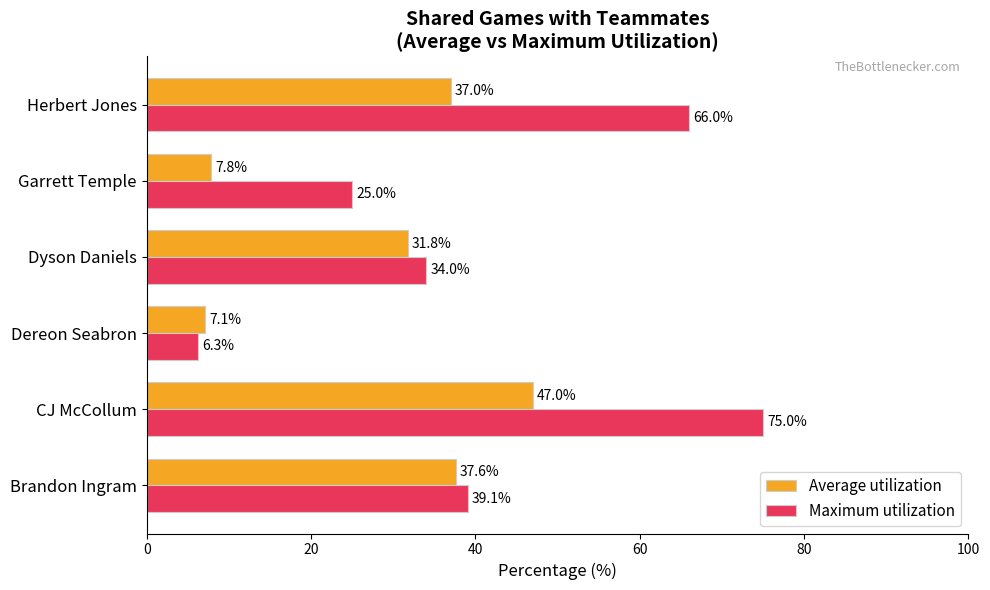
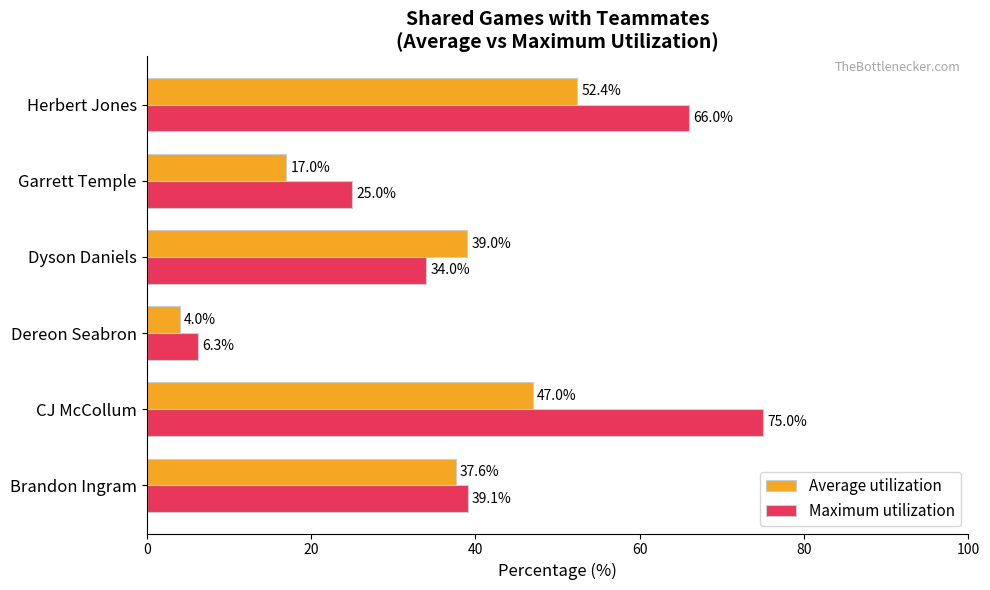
Average utilization, Herbert Jones: 37.0% -> 52.4%
Average utilization, Garrett Temple: 7.8% -> 17.0%
Average utilization, Dyson Daniels: 31.8% -> 39.0%
Average utilization, Dereon Seabron: 7.1% -> 4.0%
